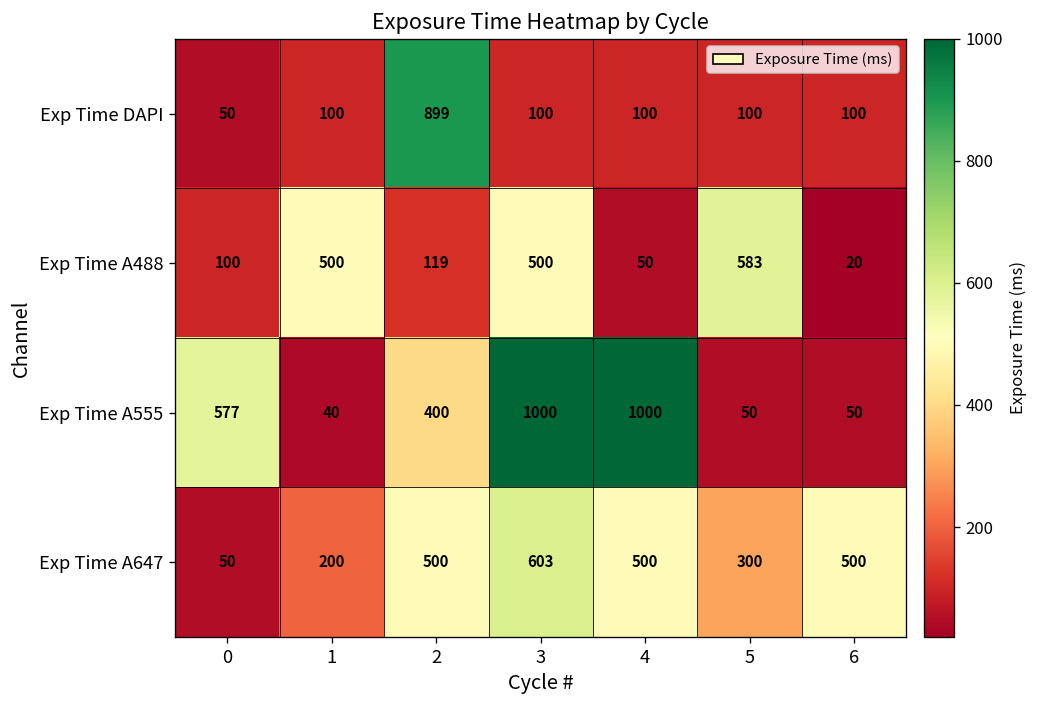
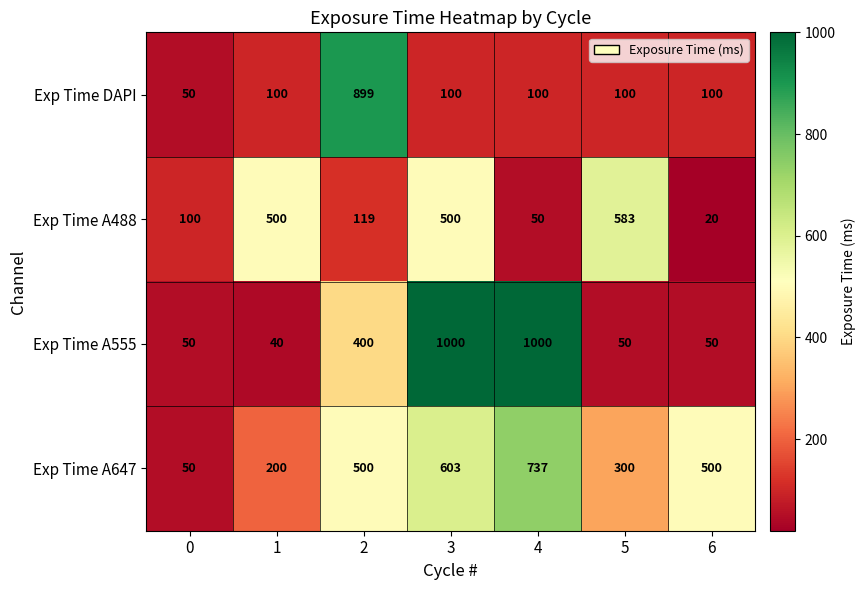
Exp Time A555, 0: 577 -> 50
Exp Time A647, 4: 500 -> 737
